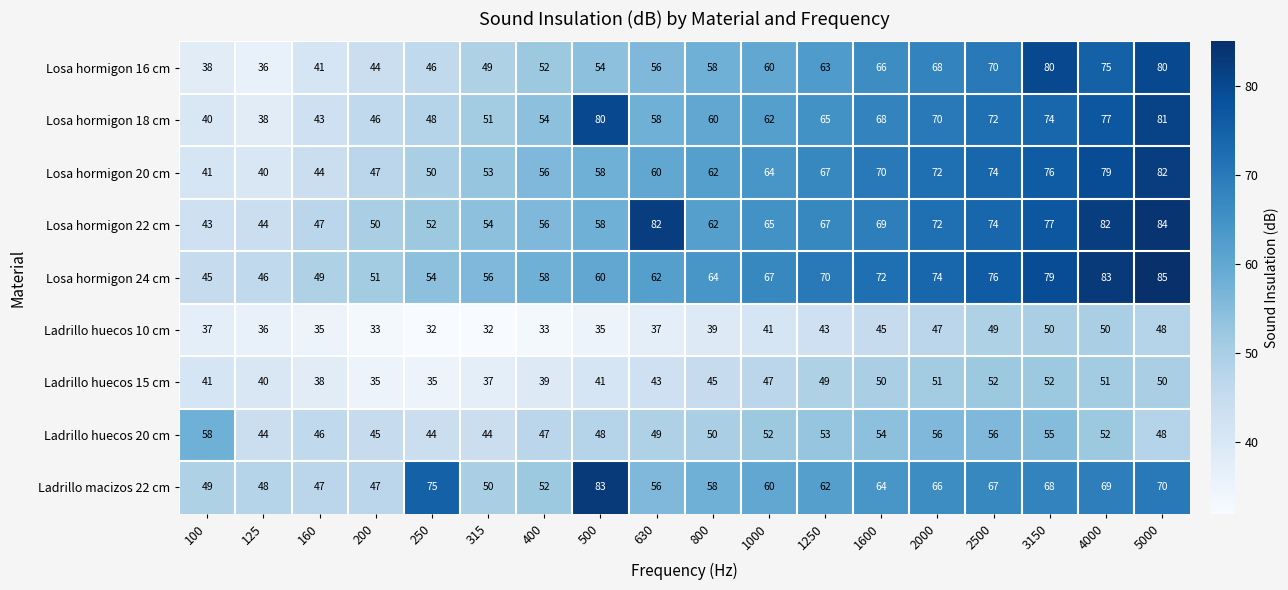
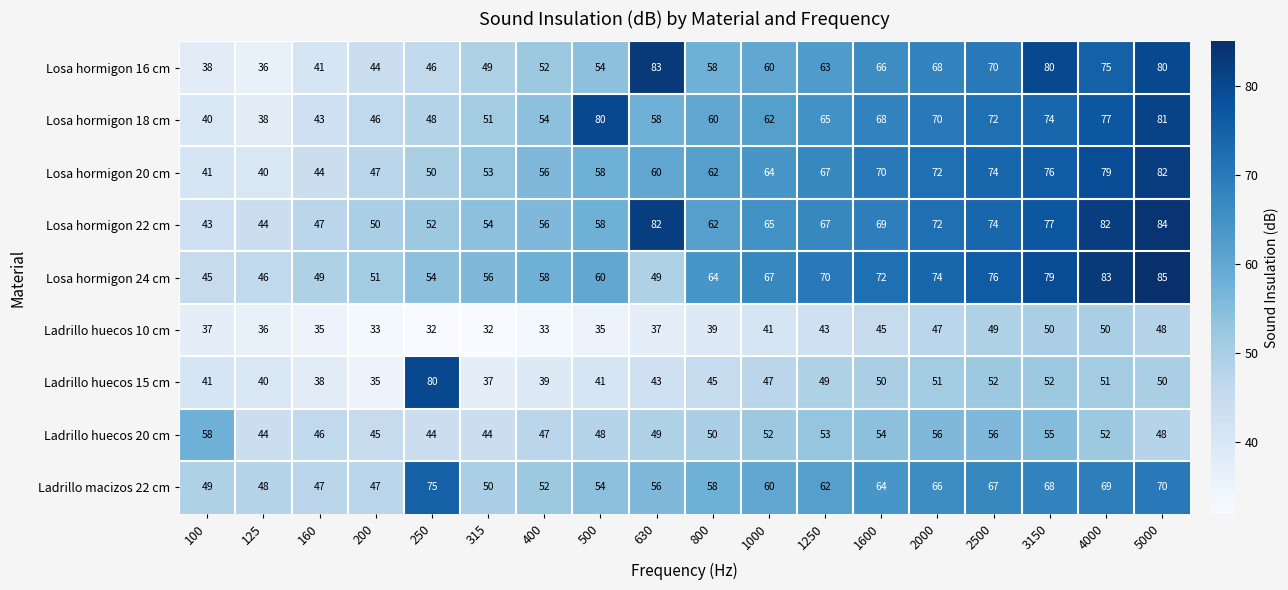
Losa hormigon 16 cm, 630: 56 -> 83
Losa hormigon 24 cm, 630: 62 -> 49
Ladrillo huecos 15 cm, 250: 35 -> 80
Ladrillo macizos 22 cm, 500: 83 -> 54
